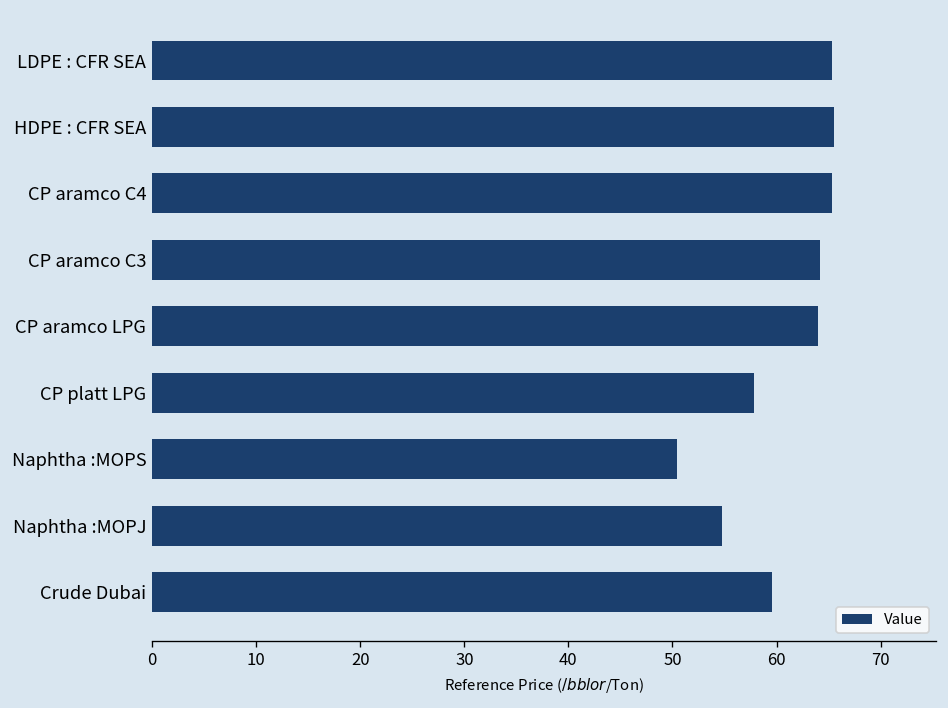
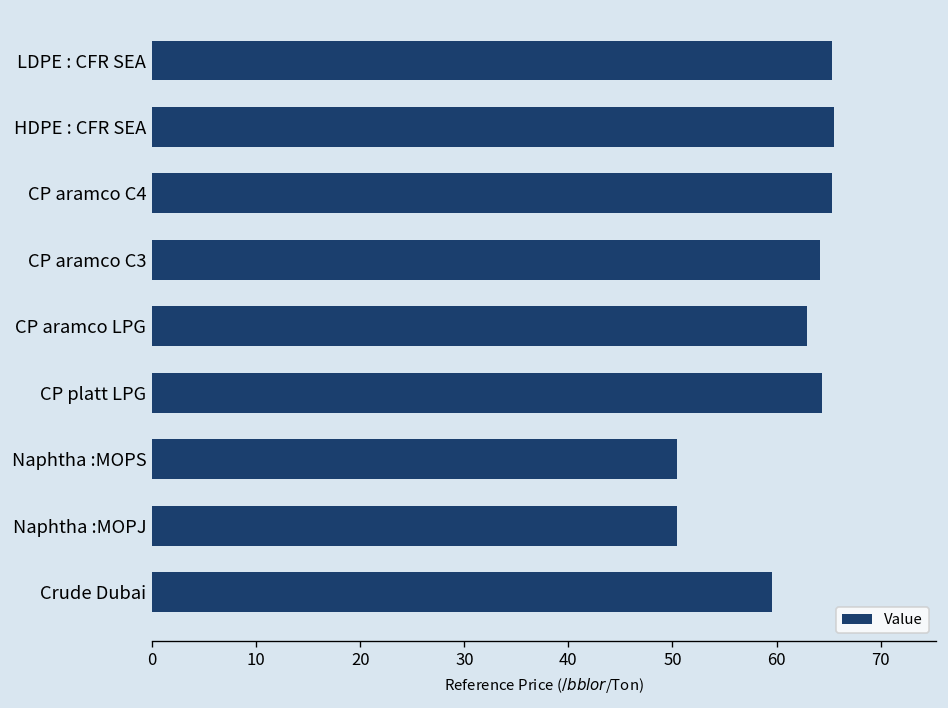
CP aramco LPG: 64 -> 63
CP platt LPG: 58 -> 64
Naphtha :MOPJ: 55 -> 50
